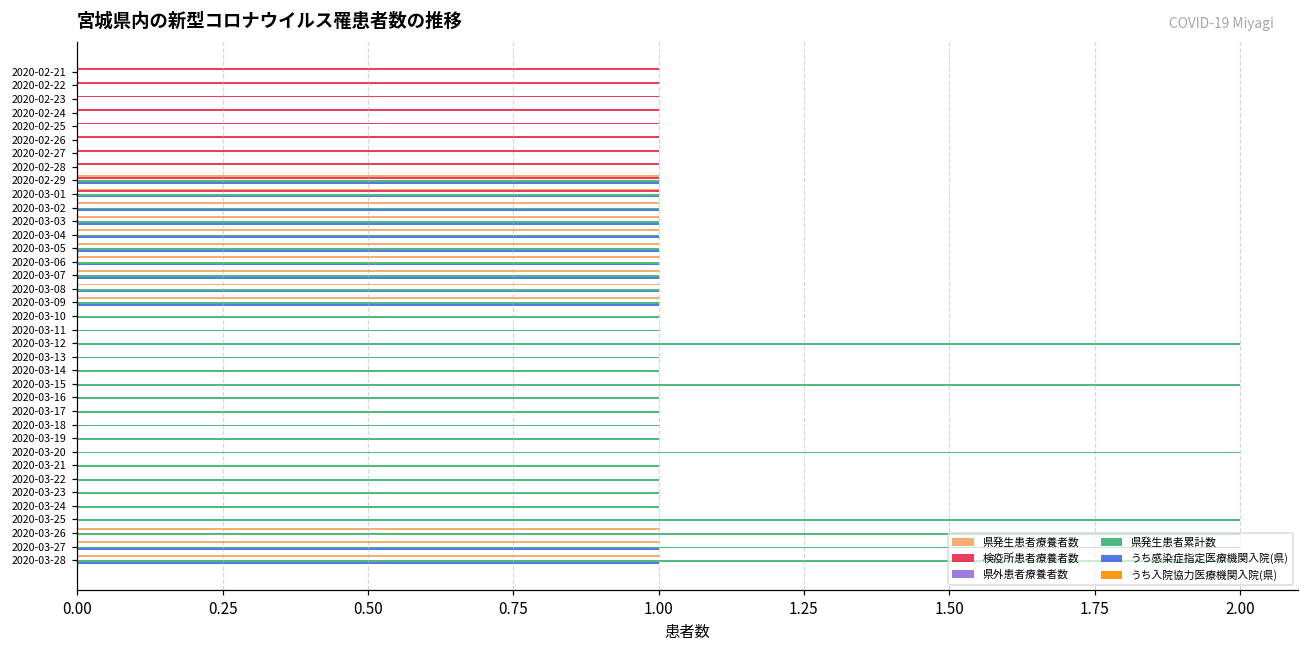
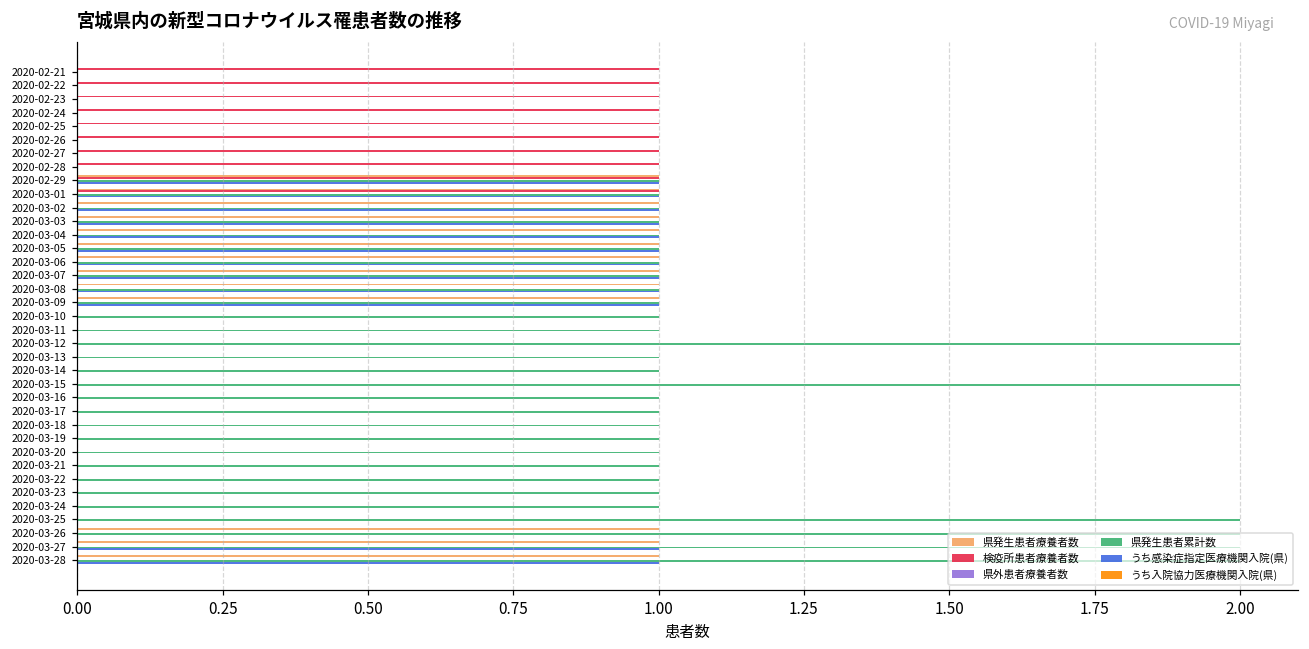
県発生患者累計数, 2020-03-20: 2 -> 1
